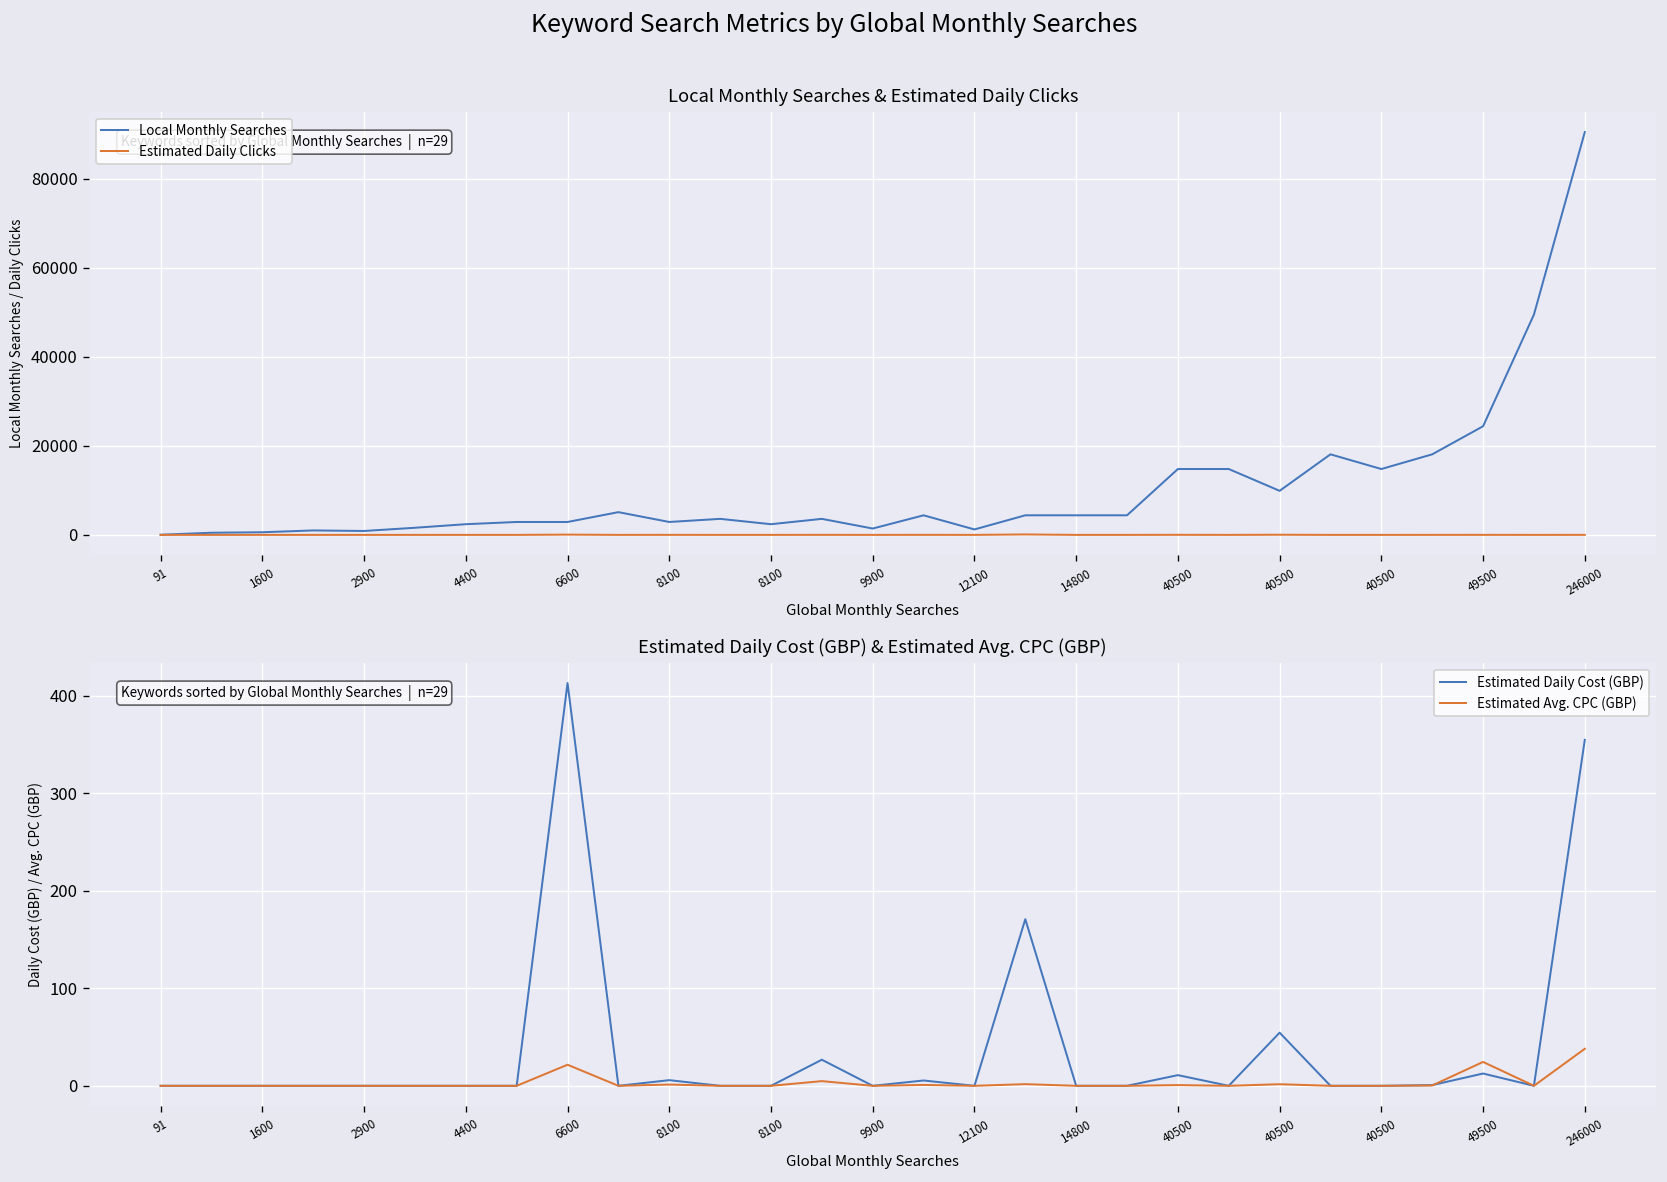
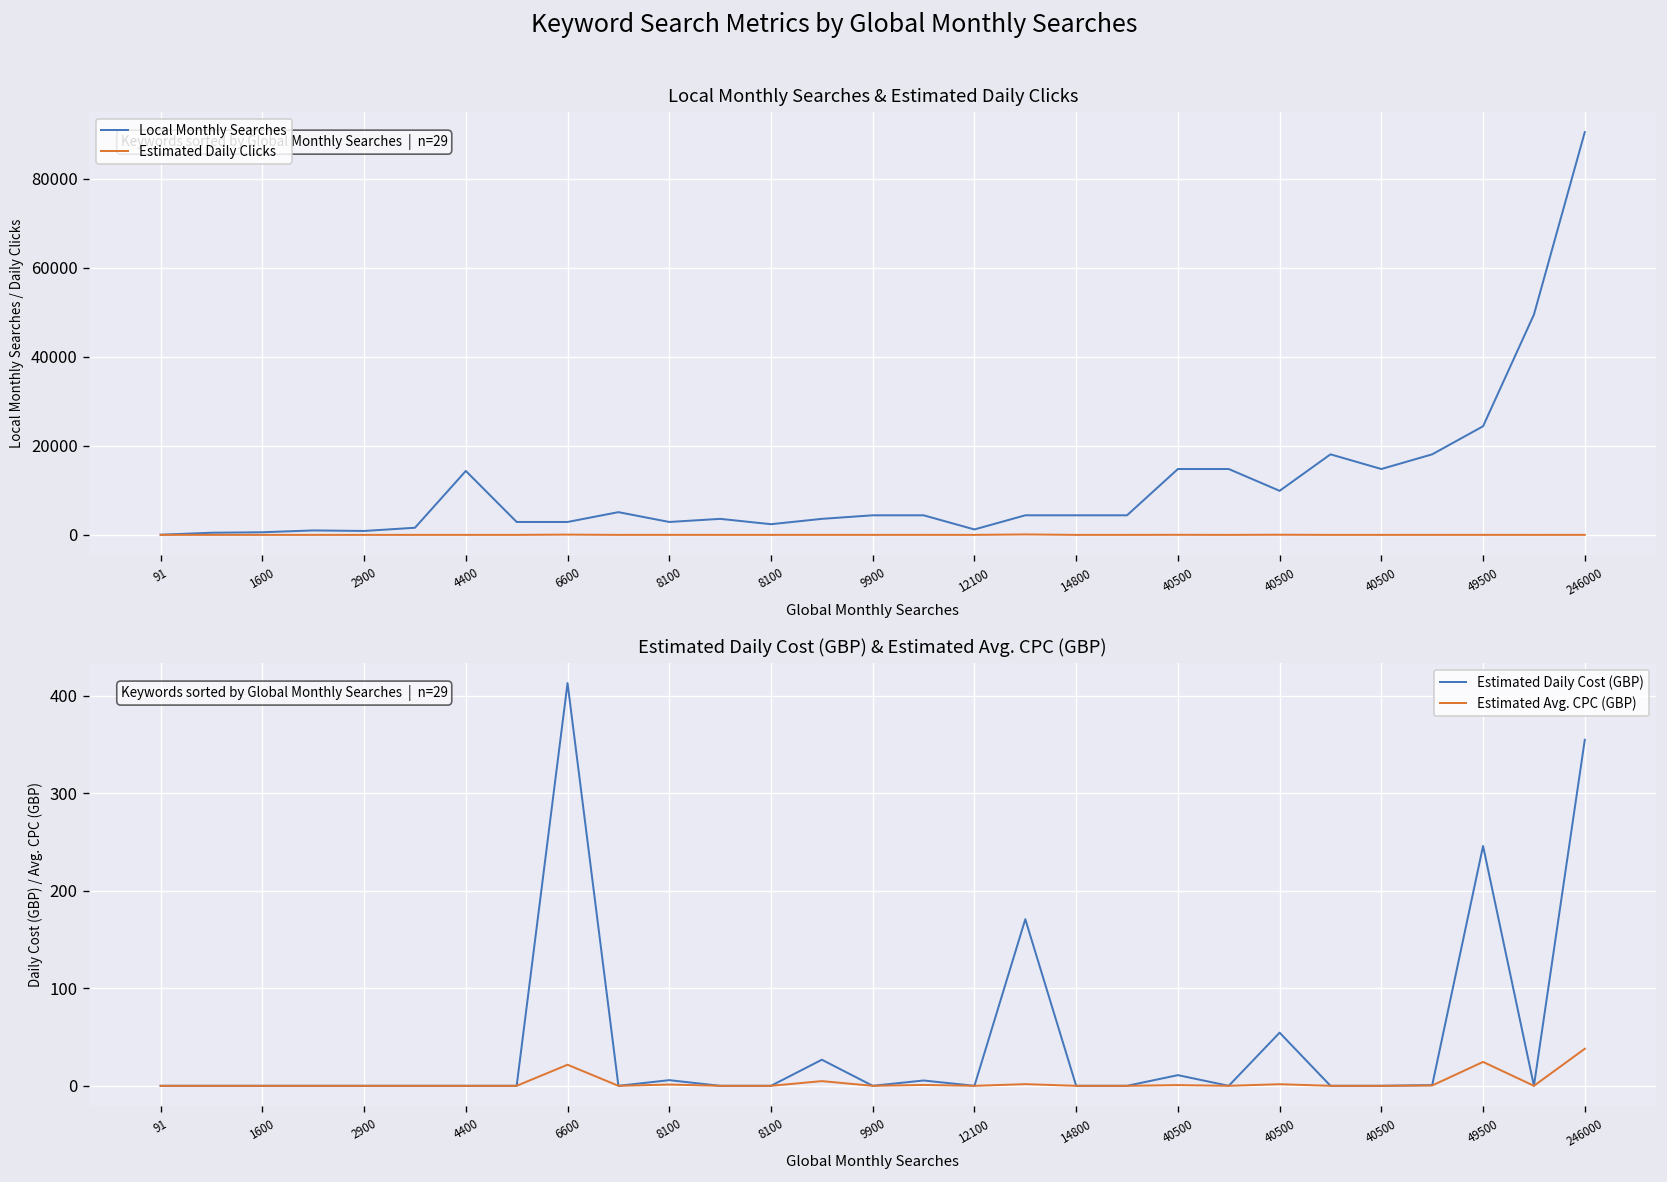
Local Monthly Searches & Estimated Daily Clicks, Local Monthly Searches, 4400: 2000 -> 14000
Local Monthly Searches & Estimated Daily Clicks, Local Monthly Searches, 9900: 1000 -> 4000
Estimated Daily Cost (GBP) & Estimated Avg. CPC (GBP), Estimated Daily Cost (GBP), 49500: 10 -> 250
